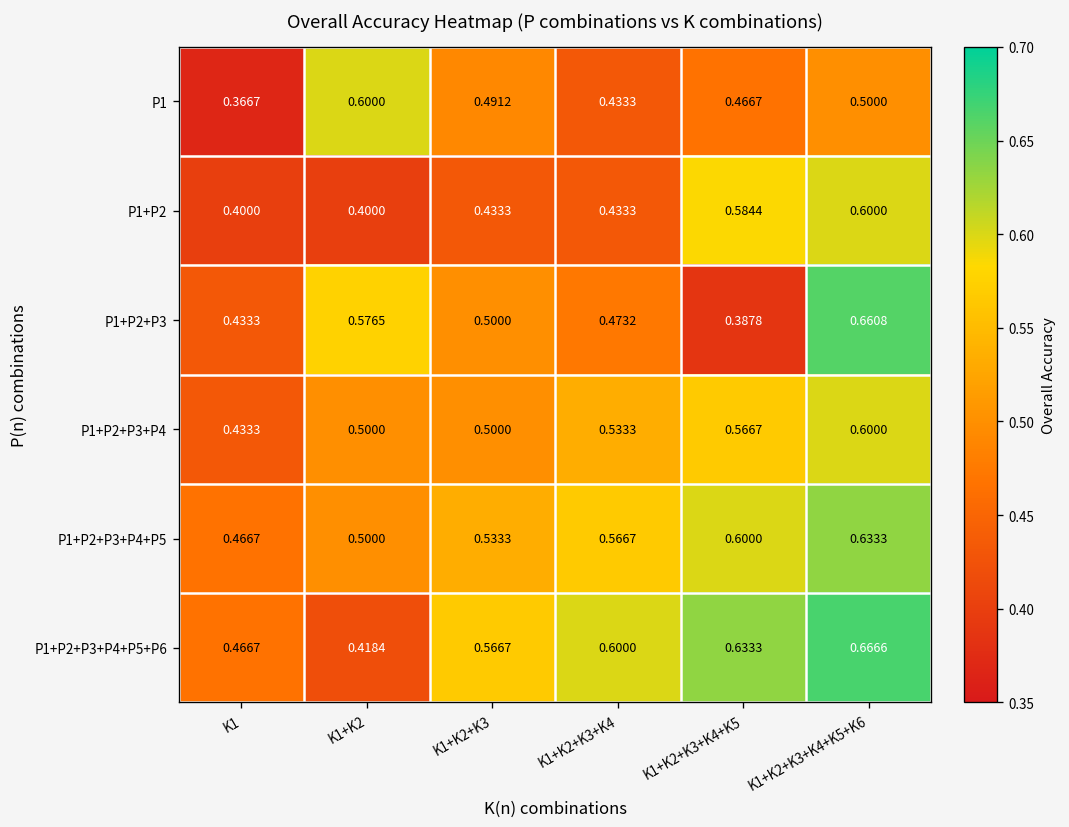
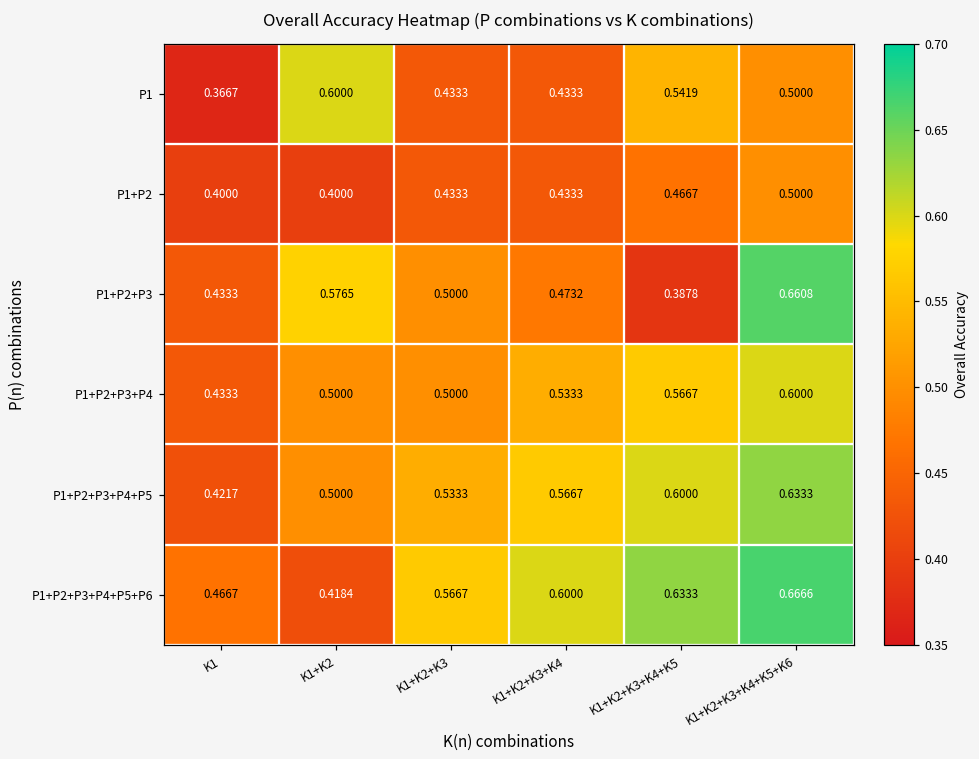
P1, K1+K2+K3: 0.4912 -> 0.4333
P1, K1+K2+K3+K4+K5: 0.4667 -> 0.5419
P1+P2, K1+K2+K3+K4+K5: 0.5844 -> 0.4667
P1+P2, K1+K2+K3+K4+K5+K6: 0.6000 -> 0.5000
P1+P2+P3+P4+P5, K1: 0.4667 -> 0.4217
